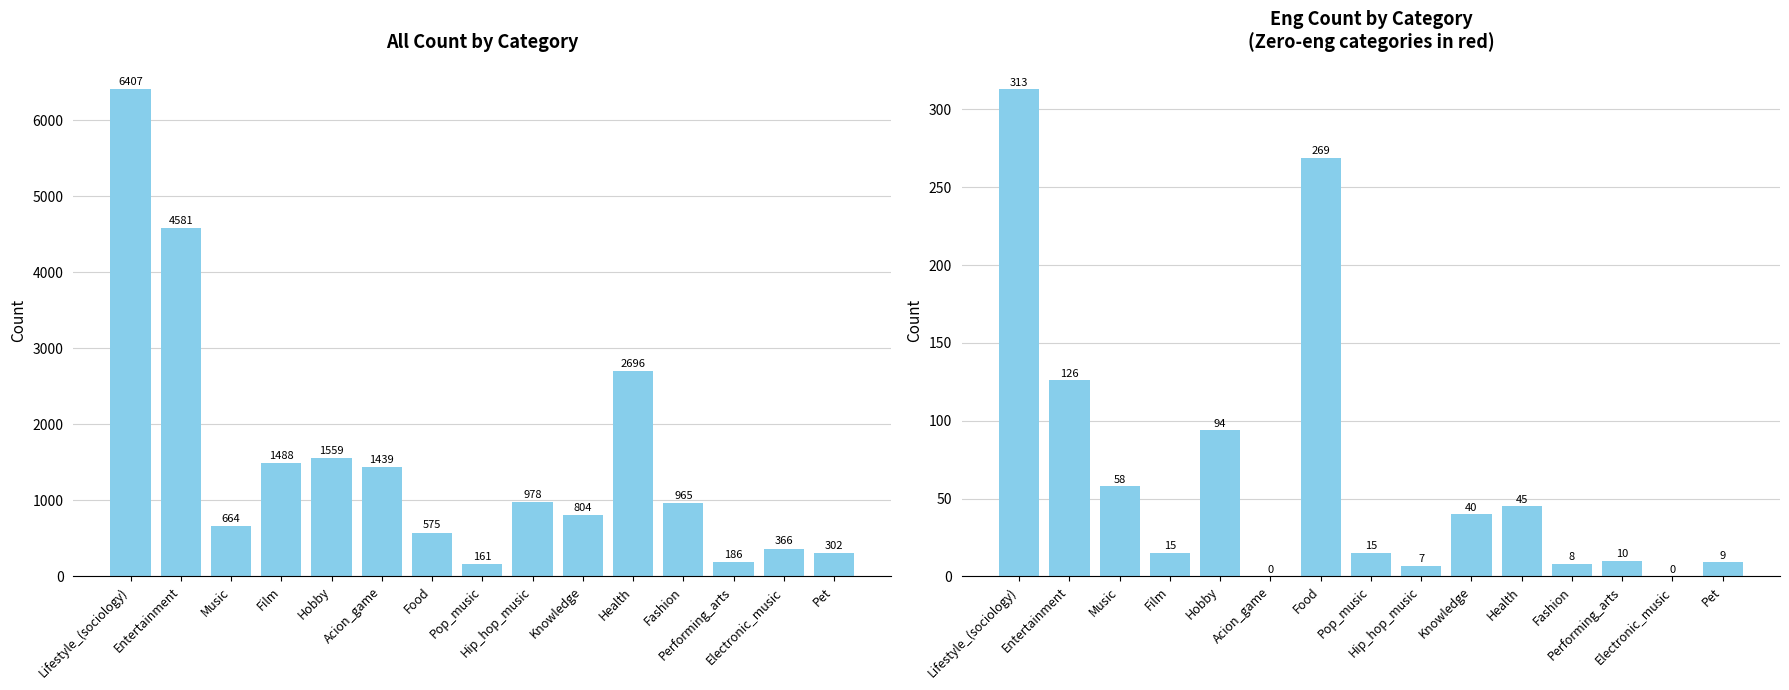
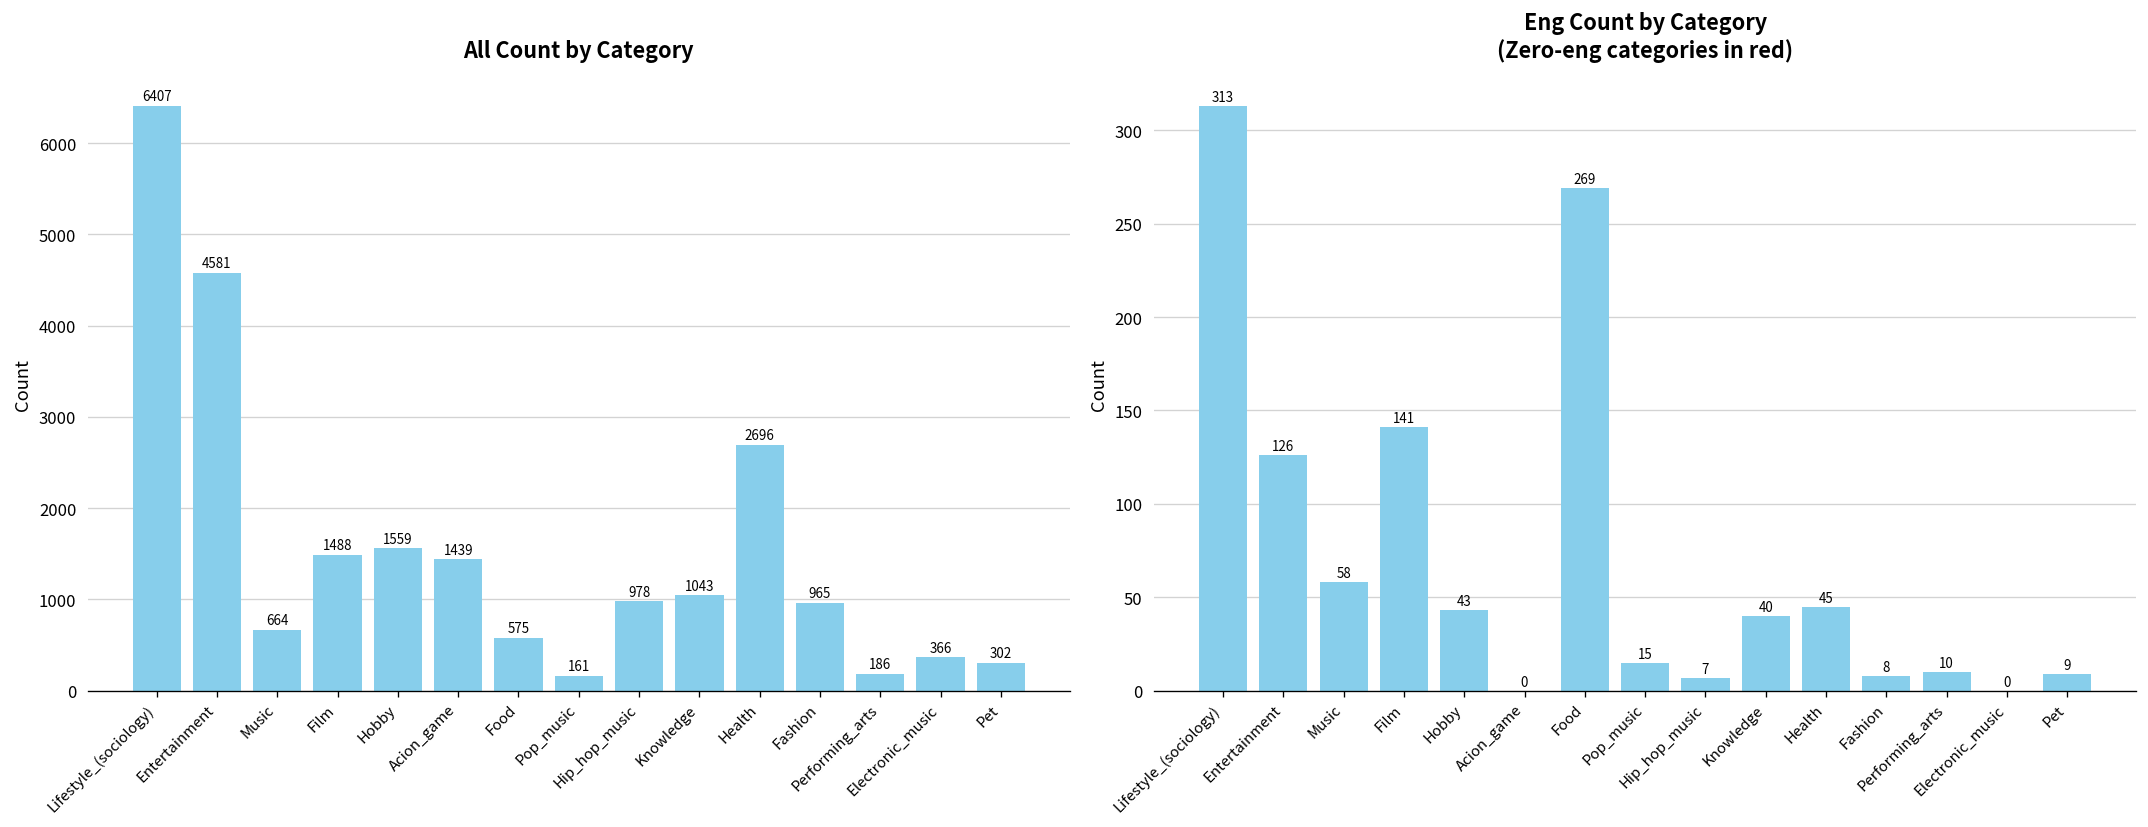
All Count by Category, Knowledge: 804 -> 1043
Eng Count by Category (Zero-eng categories in red), Film: 15 -> 141
Eng Count by Category (Zero-eng categories in red), Hobby: 94 -> 43
